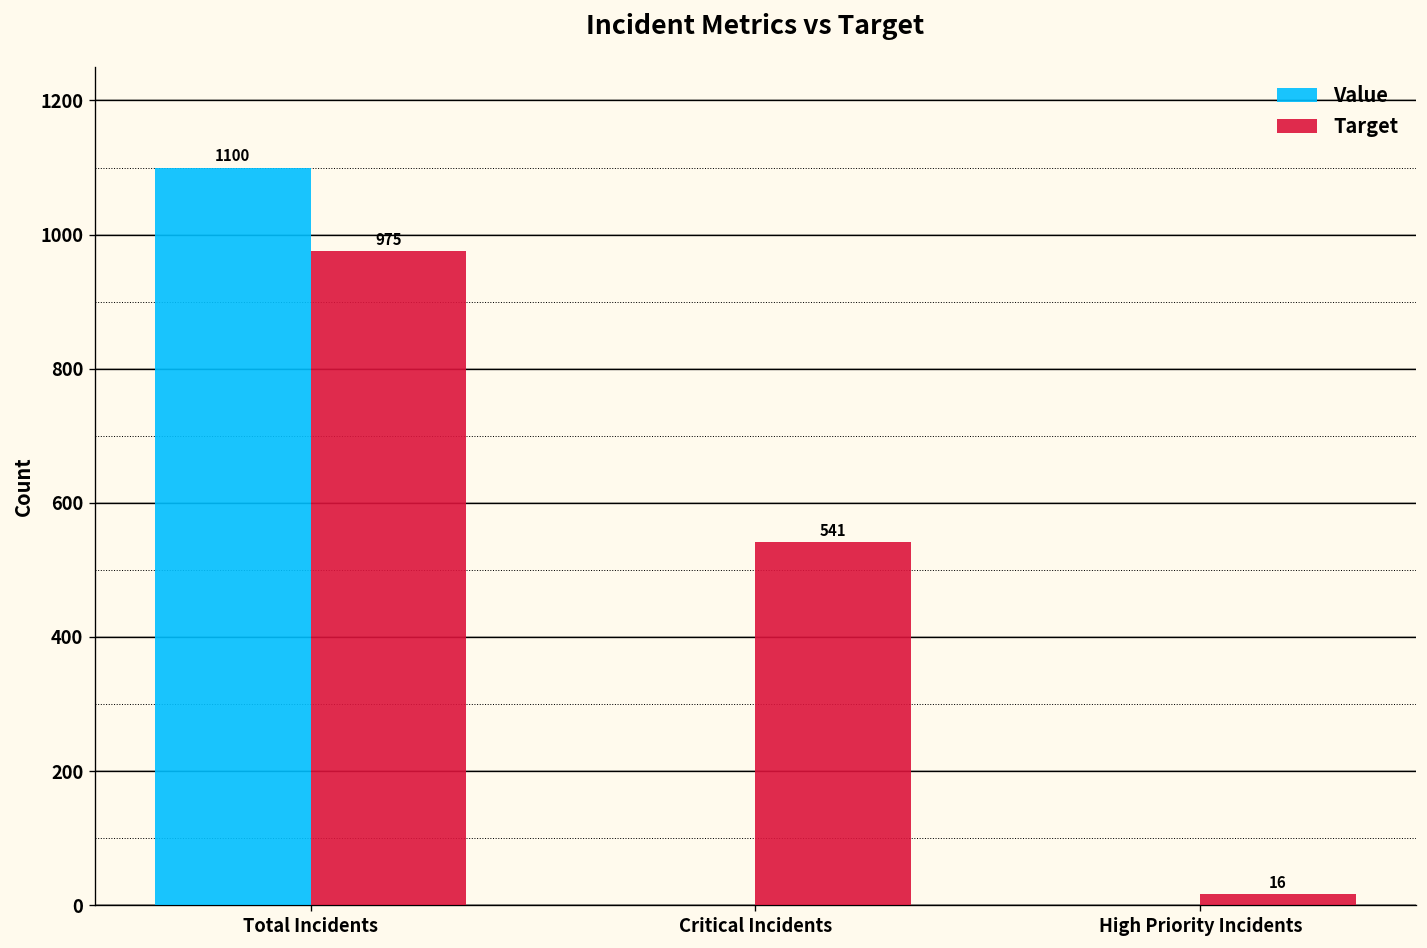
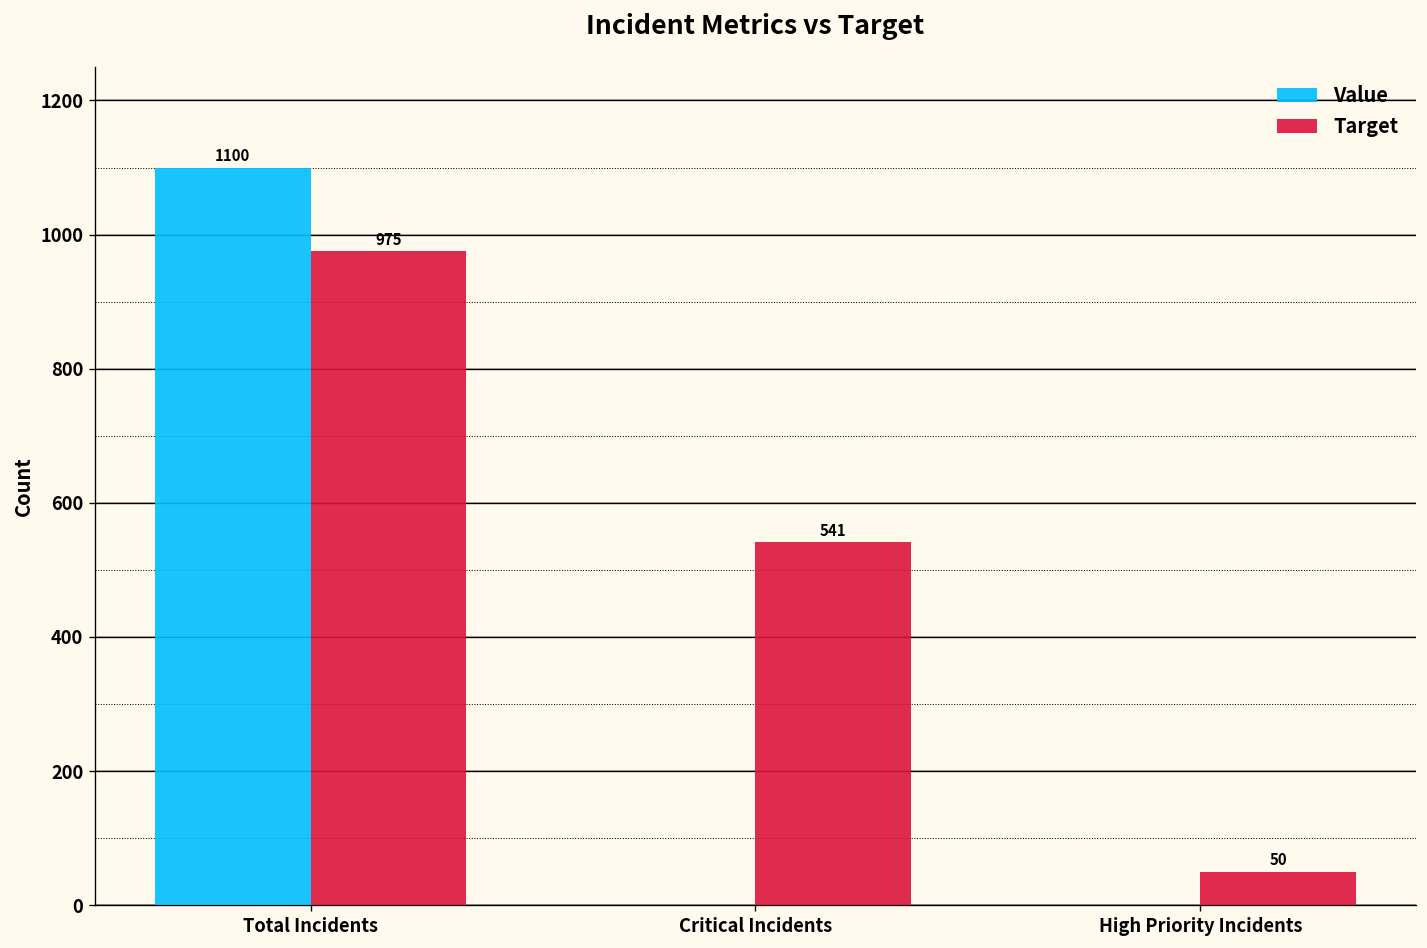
Target, High Priority Incidents: 16 -> 50
